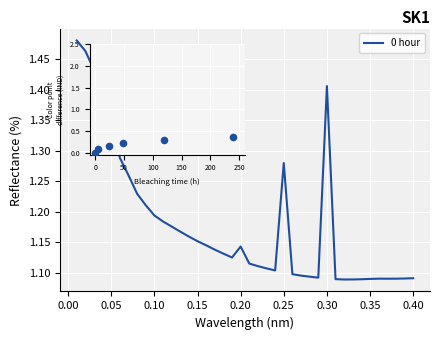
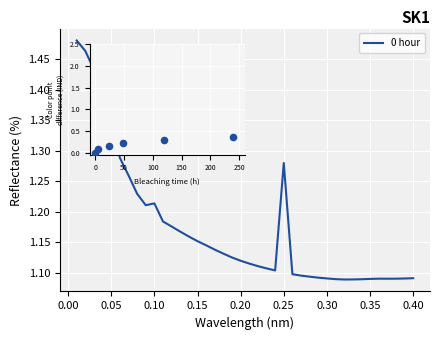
0.10: 1.19 -> 1.21
0.20: 1.14 -> 1.12
0.30: 1.41 -> 1.09
